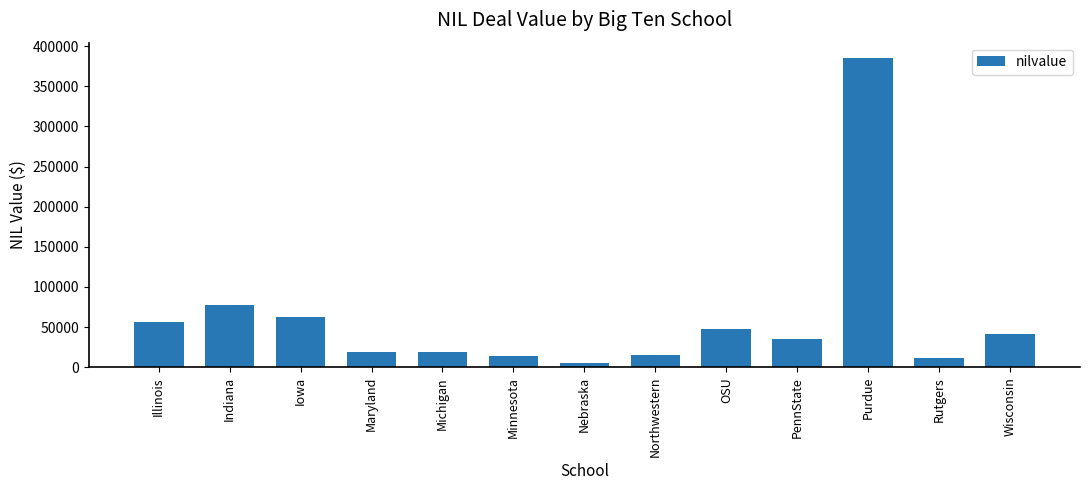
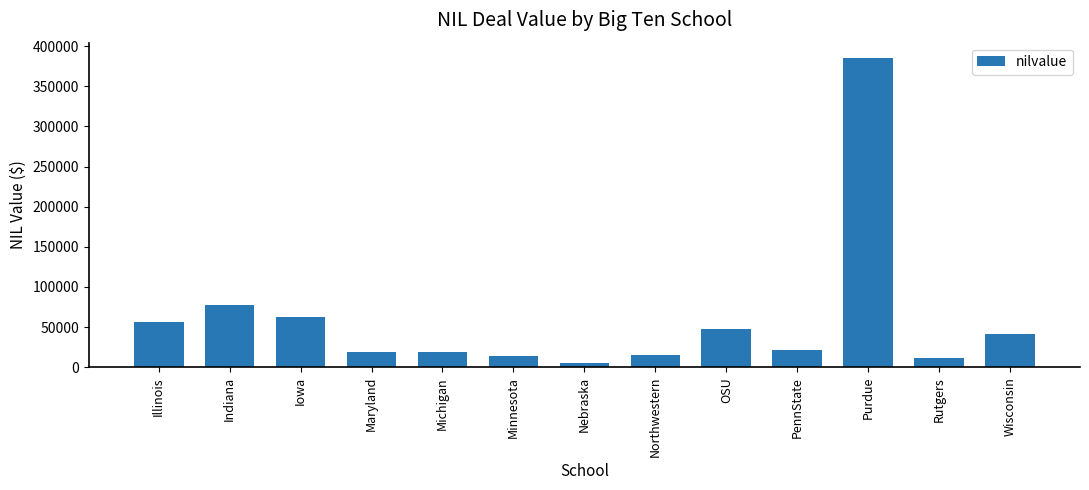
PennState: 30000 -> 20000
